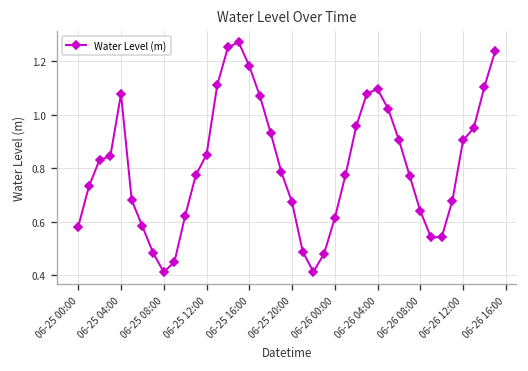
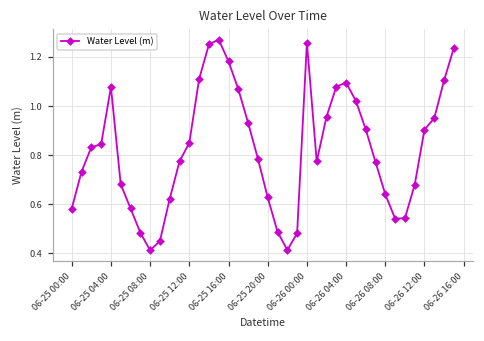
06-25 20:00: 0.67 -> 0.63
06-26 00:00: 0.61 -> 1.26
